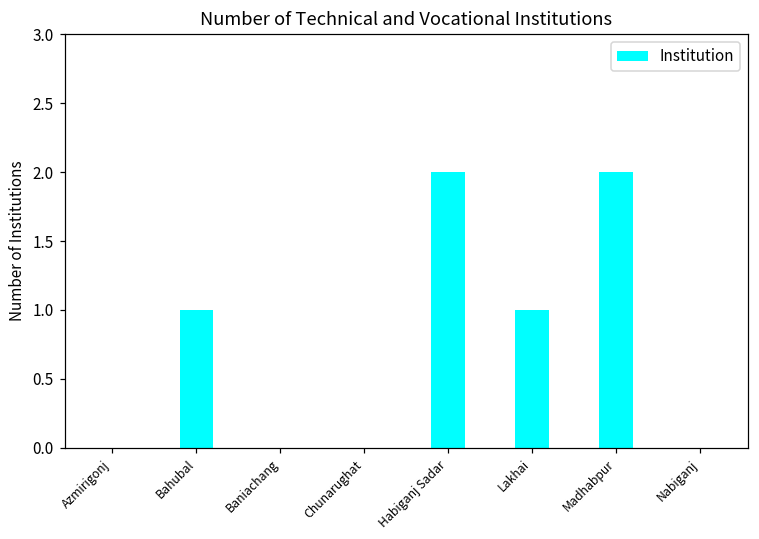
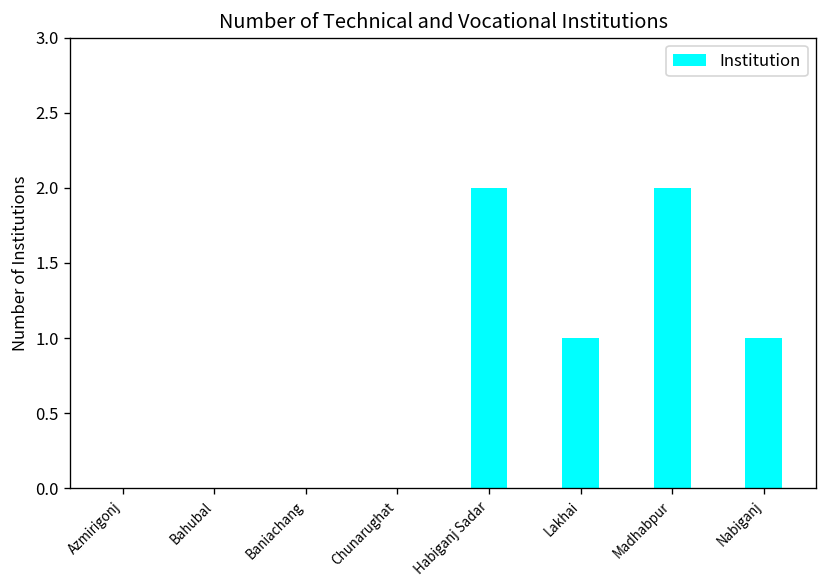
Bahubal: 1 -> 0
Nabiganj: 0 -> 1
